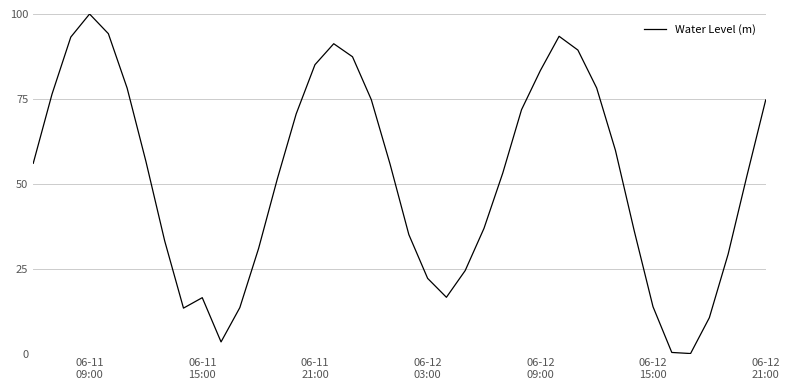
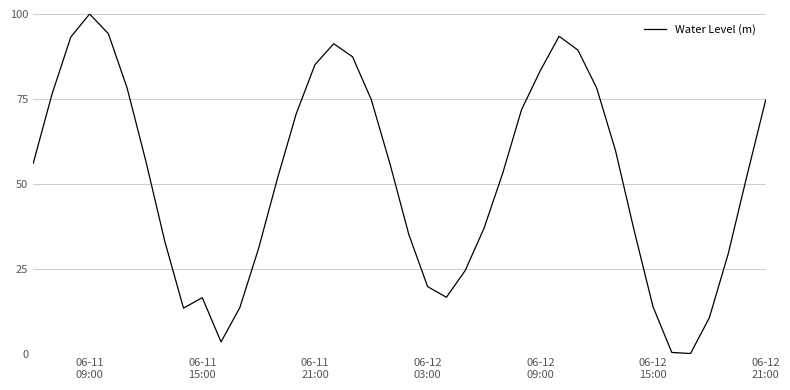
06-12 03:00: 22 -> 20
